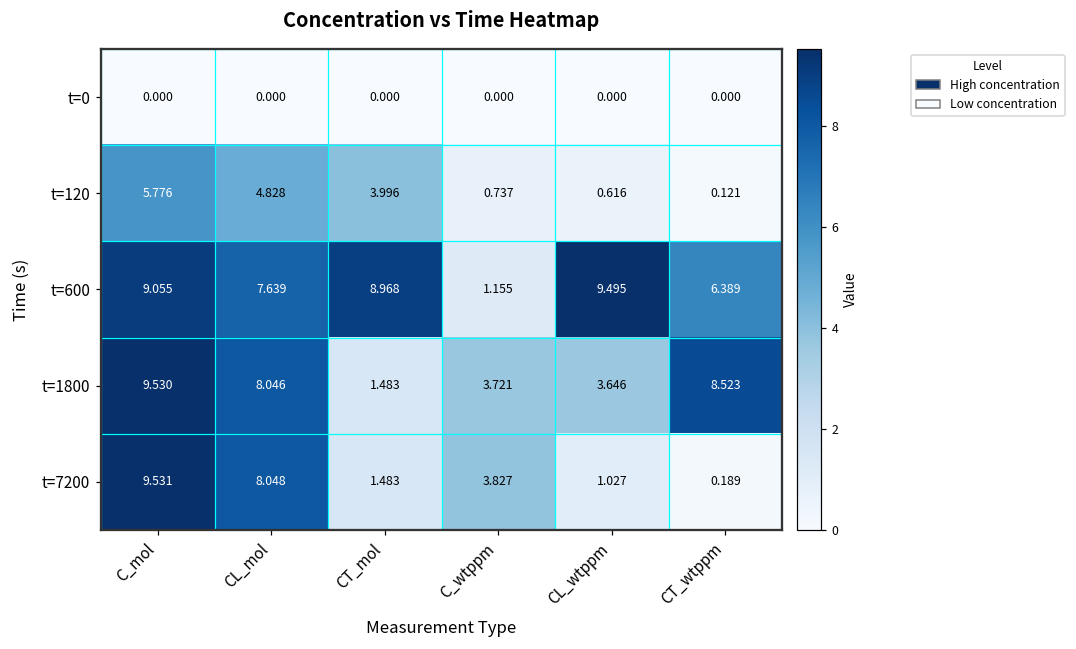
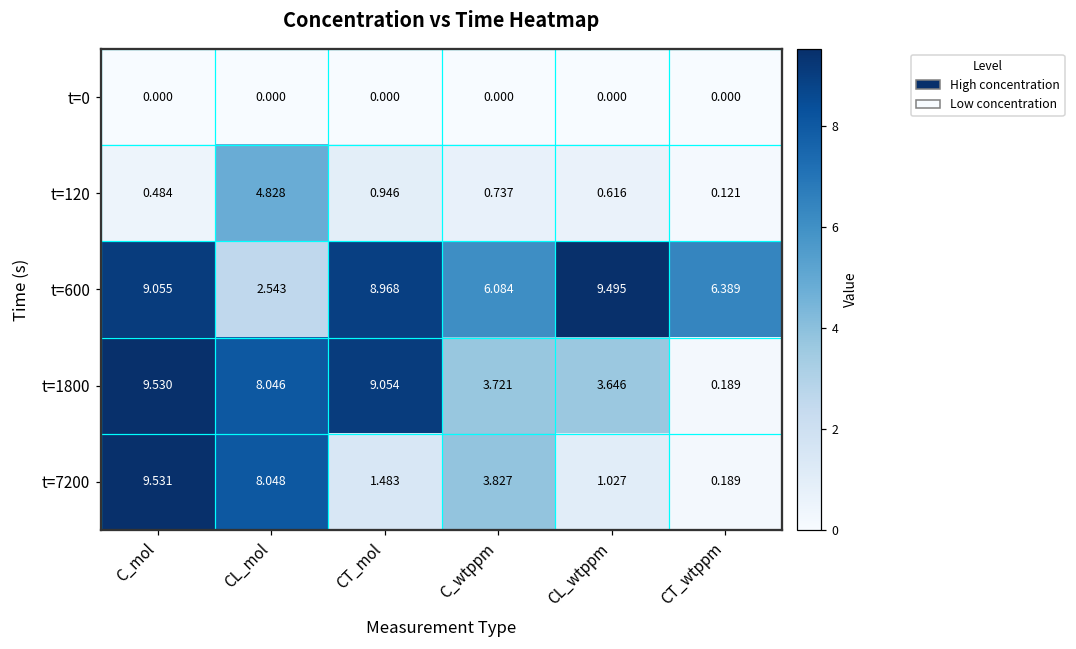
t=120, C_mol: 5.776 -> 0.484
t=120, CT_mol: 3.996 -> 0.946
t=600, CL_mol: 7.639 -> 2.543
t=600, C_wtppm: 1.155 -> 6.084
t=1800, CT_mol: 1.483 -> 9.054
t=1800, CT_wtppm: 8.523 -> 0.189
